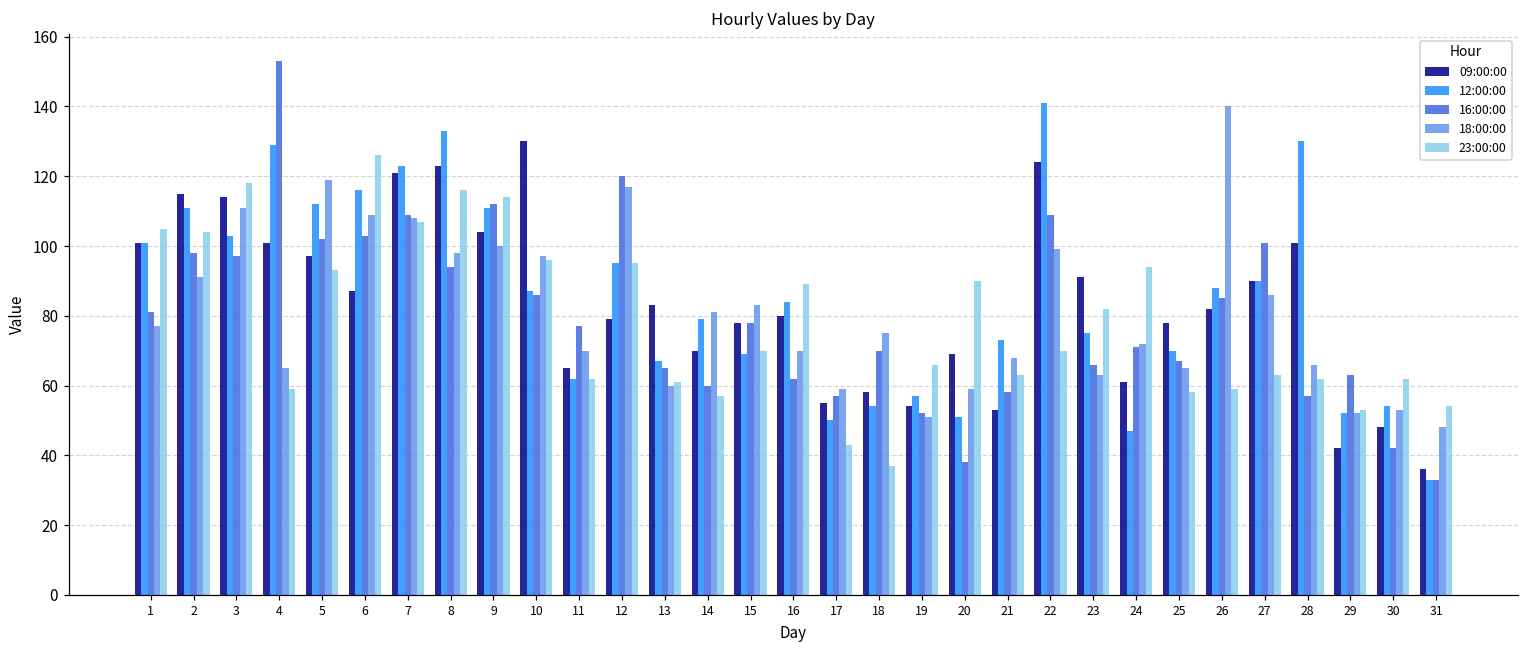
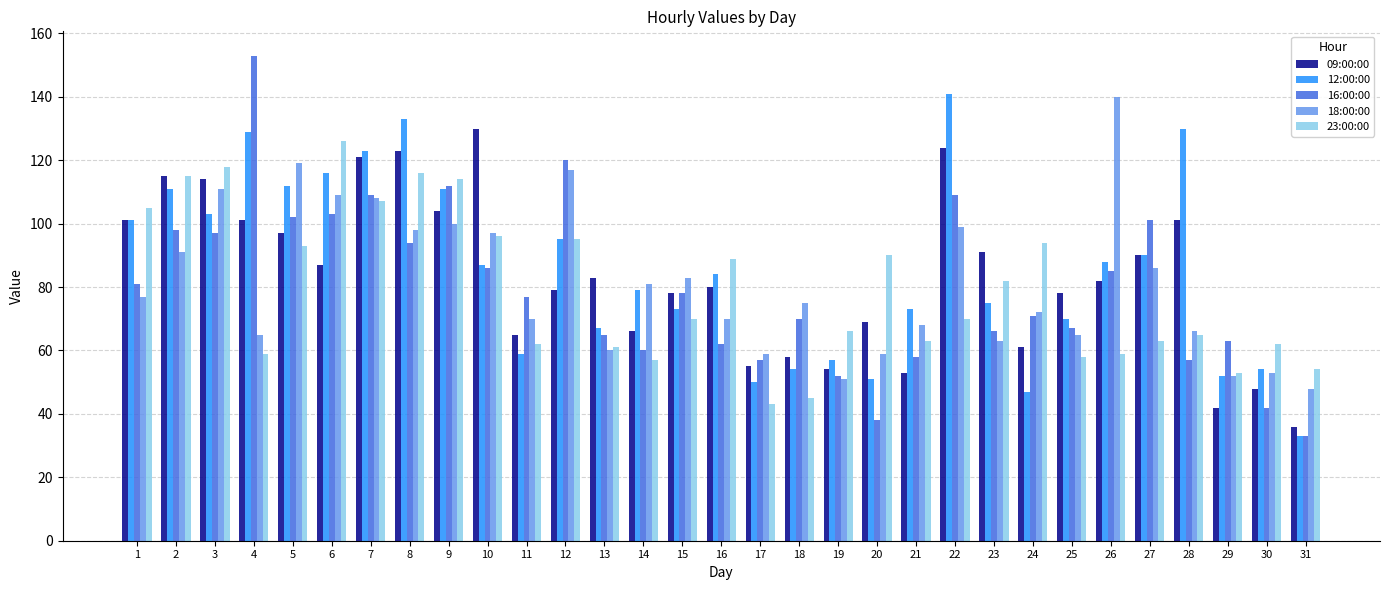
23:00:00, 2: 104 -> 115
12:00:00, 11: 62 -> 59
09:00:00, 14: 70 -> 66
12:00:00, 15: 69 -> 73
23:00:00, 18: 37 -> 45
23:00:00, 28: 62 -> 65
